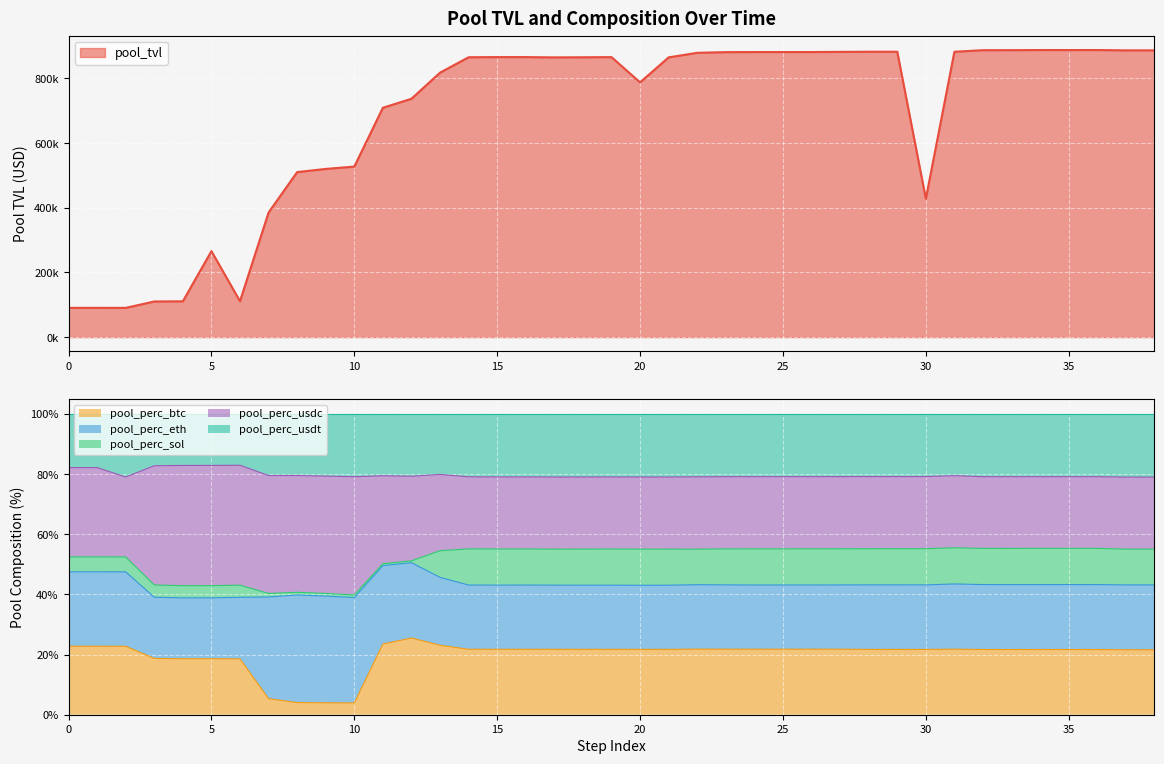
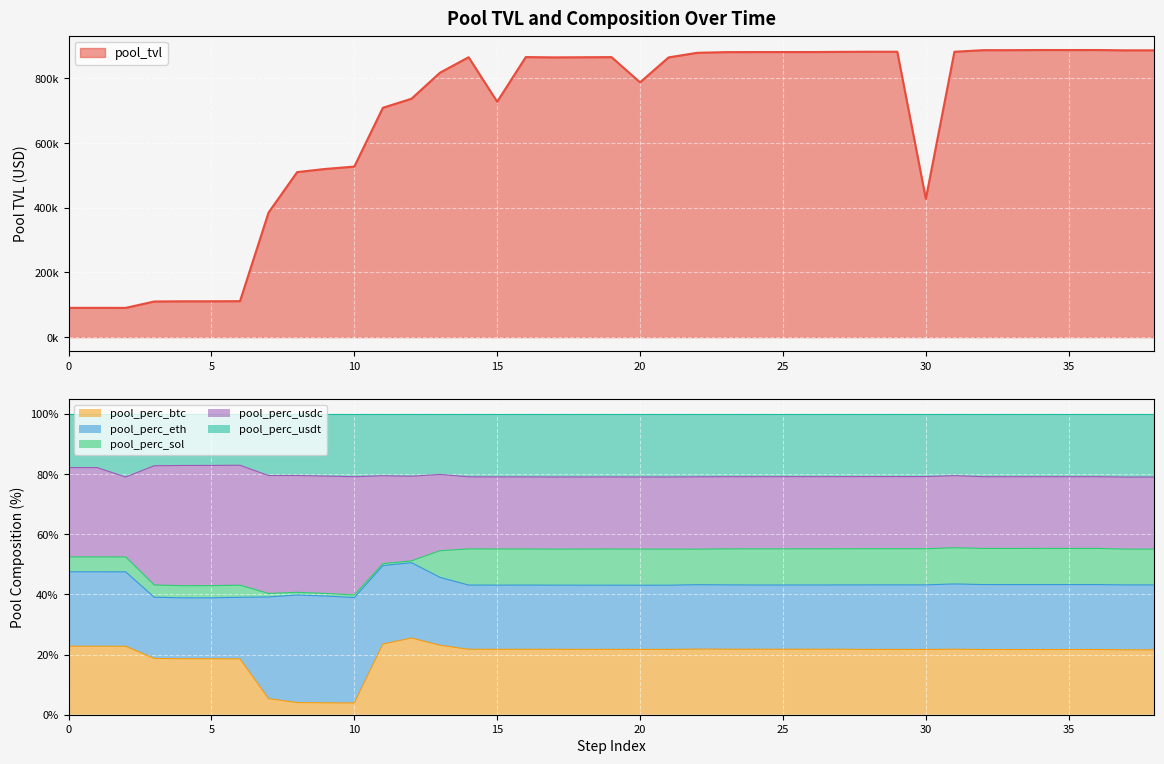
Pool TVL and Composition Over Time, 5: 270000 -> 110000
Pool TVL and Composition Over Time, 15: 870000 -> 730000
